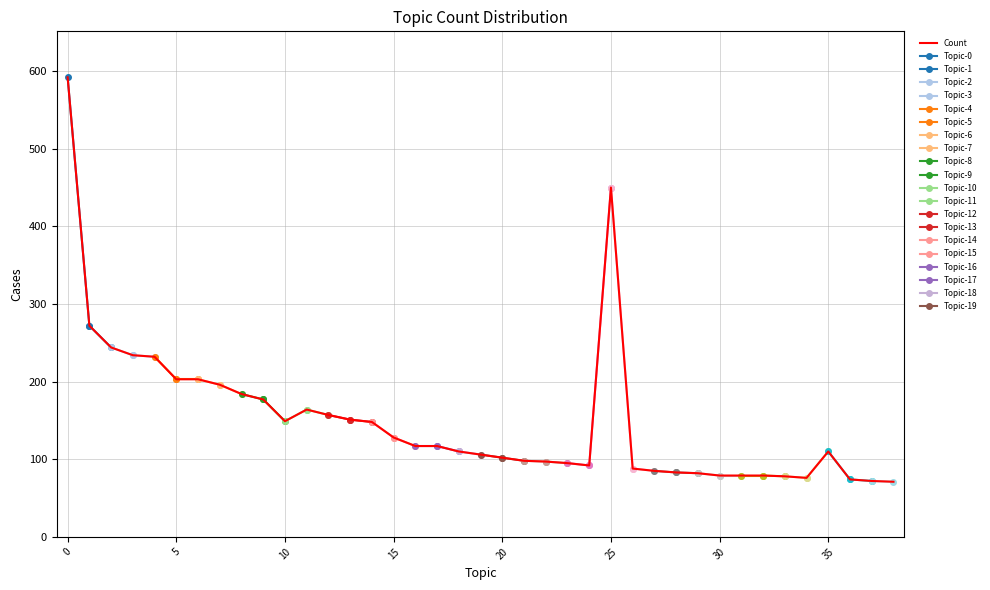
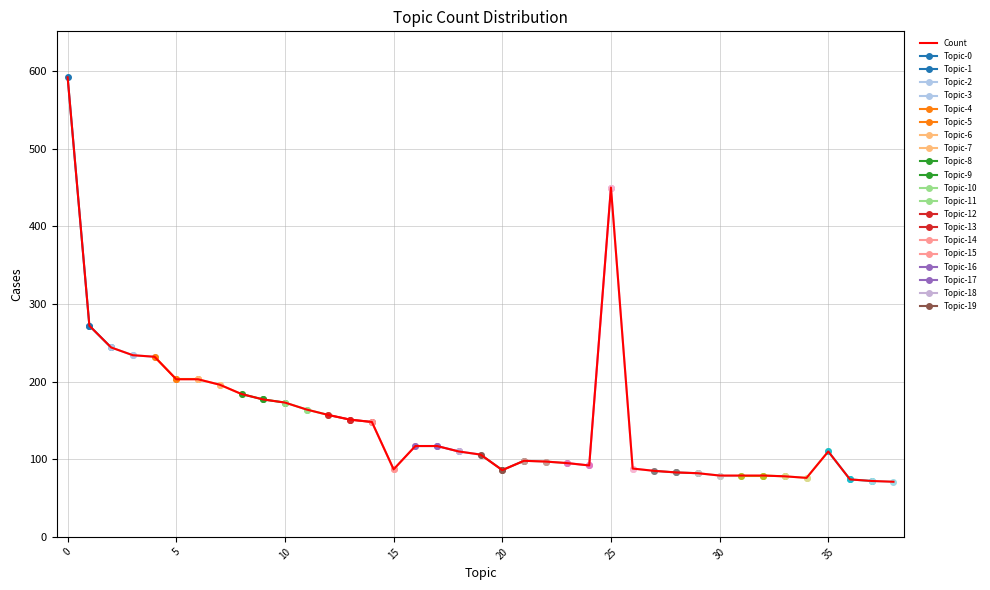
Count, 10: 150 -> 170
Count, 15: 130 -> 90
Count, 20: 100 -> 90
